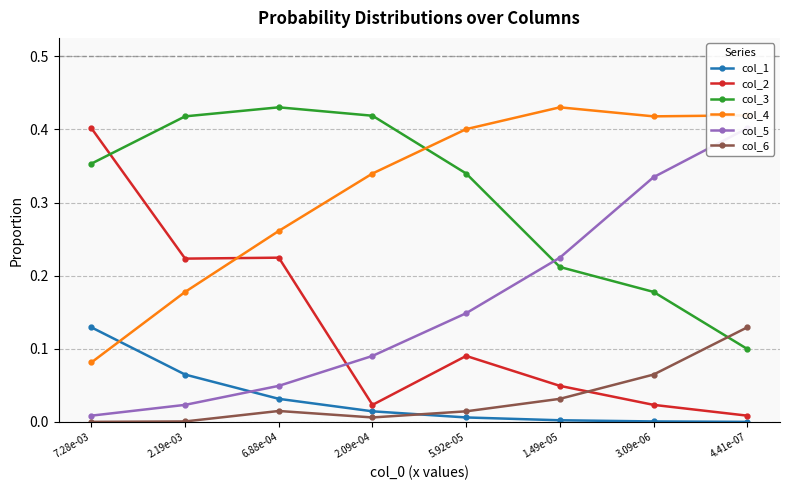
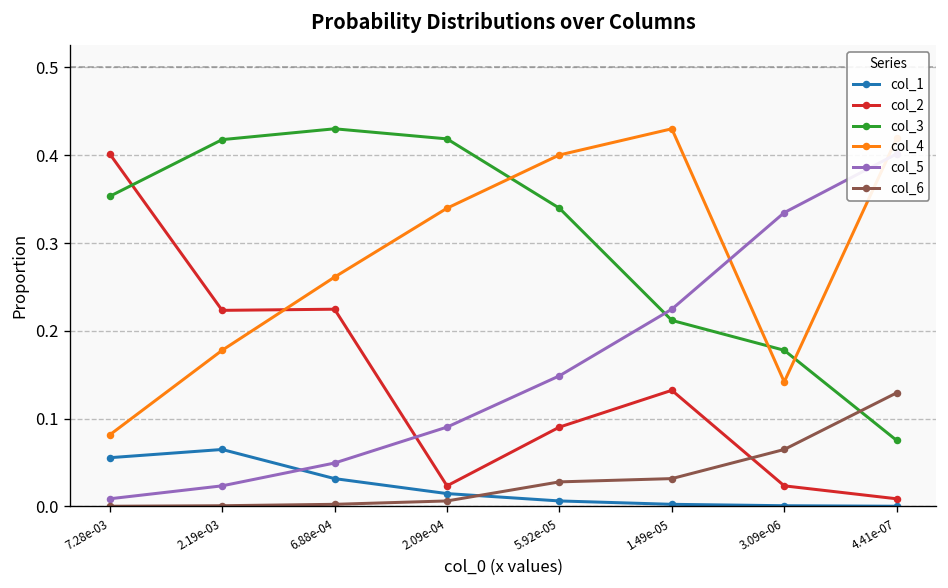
col_1, 7.28e-03: 0.13 -> 0.06
col_6, 6.88e-04: 0.02 -> 0.00
col_6, 5.92e-05: 0.01 -> 0.03
col_2, 1.49e-05: 0.05 -> 0.13
col_4, 3.09e-06: 0.42 -> 0.14
col_3, 4.41e-07: 0.10 -> 0.08
